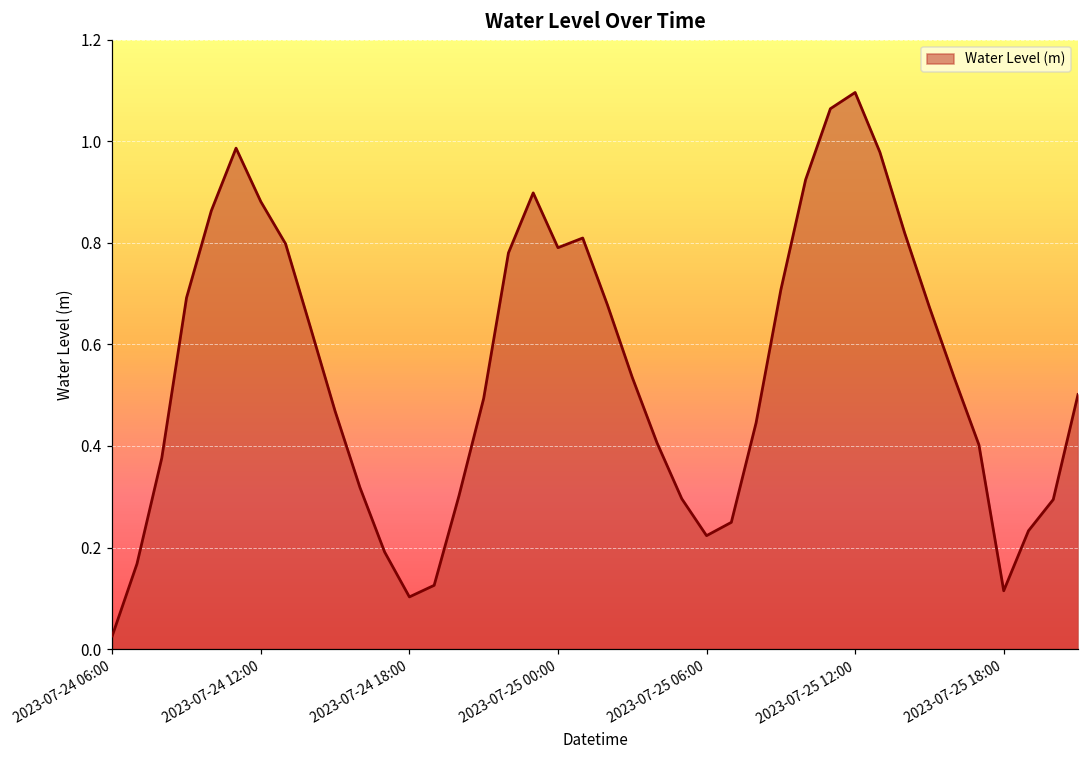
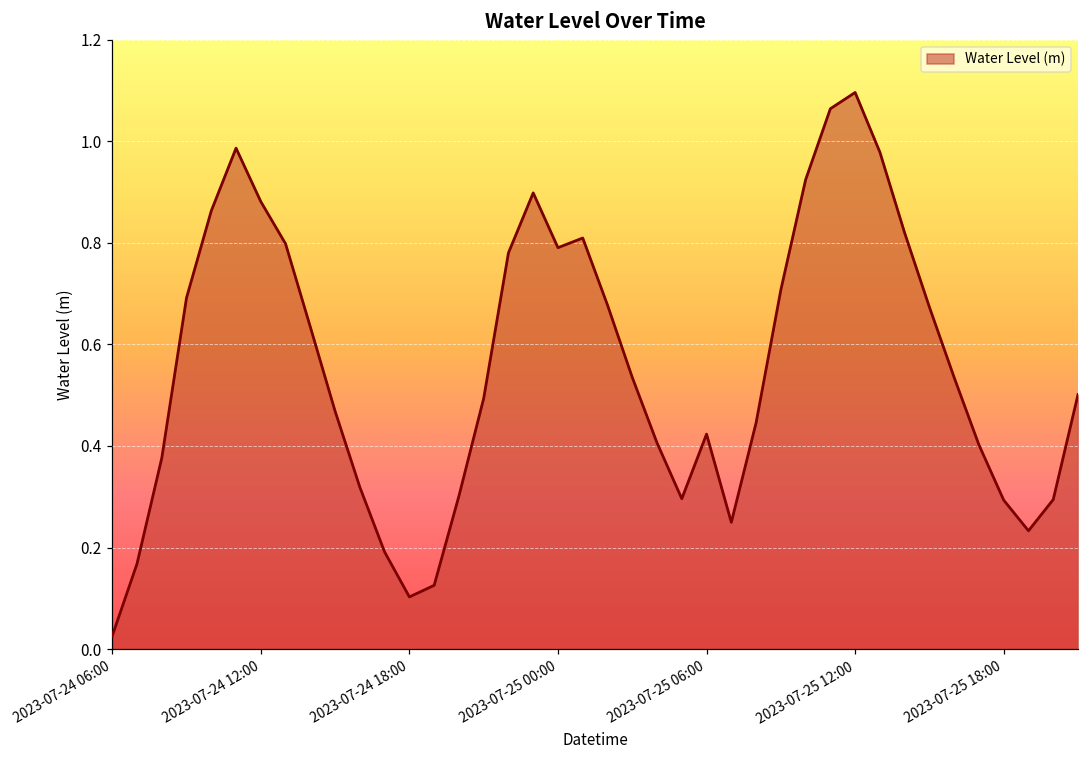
2023-07-25 06:00: 0.22 -> 0.42
2023-07-25 18:00: 0.11 -> 0.29
